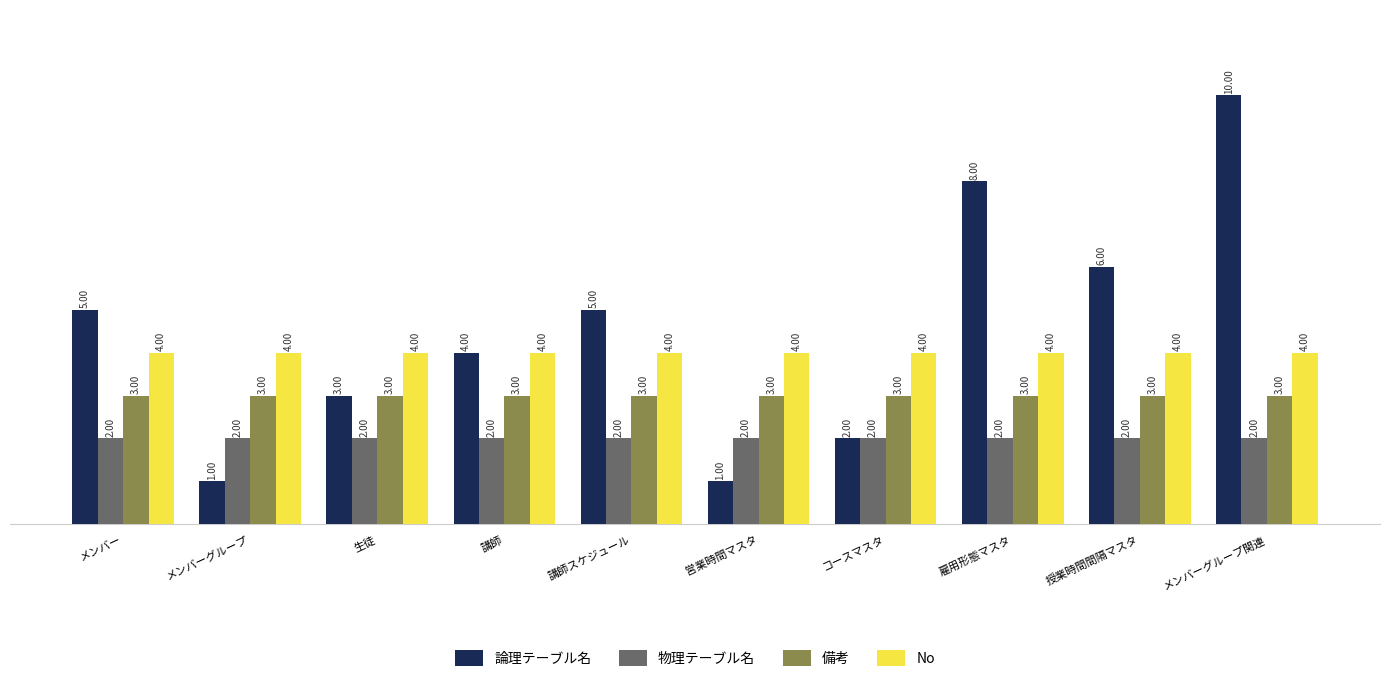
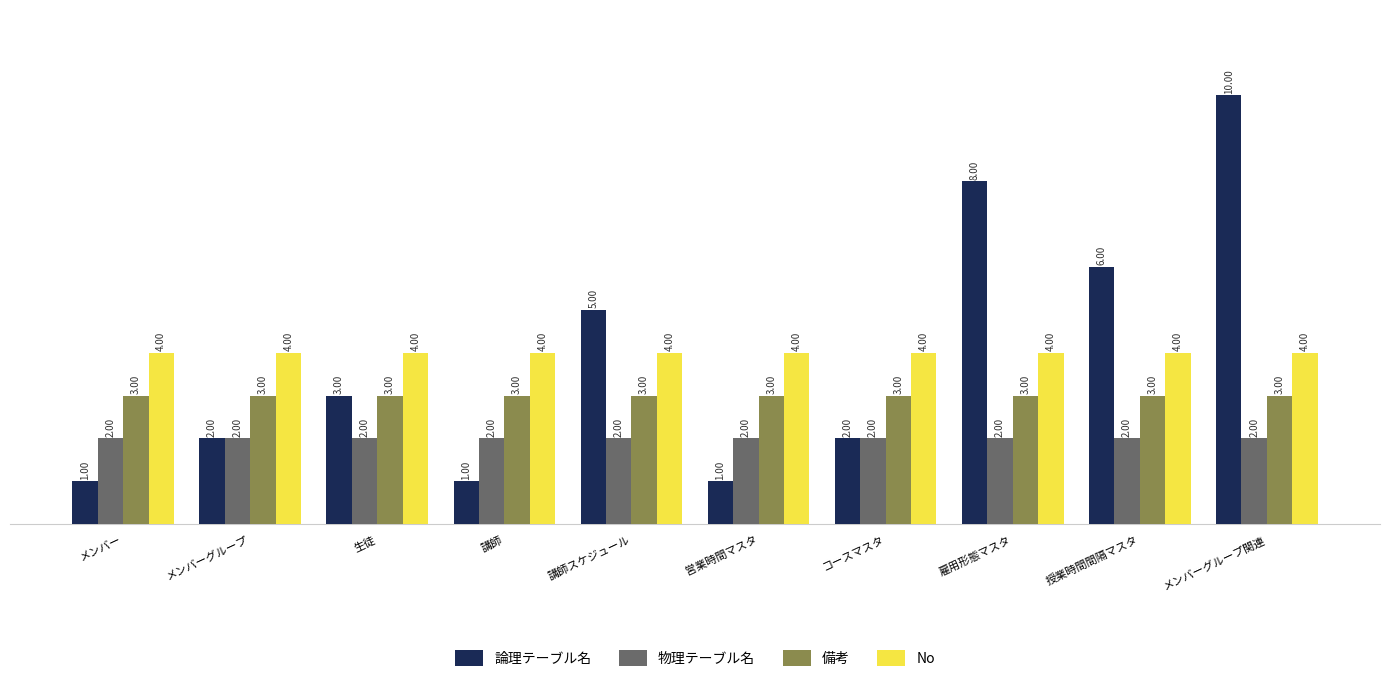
論理テーブル名, メンバー: 5.00 -> 1.00
論理テーブル名, メンバーグループ: 1.00 -> 2.00
論理テーブル名, 講師: 4.00 -> 1.00
